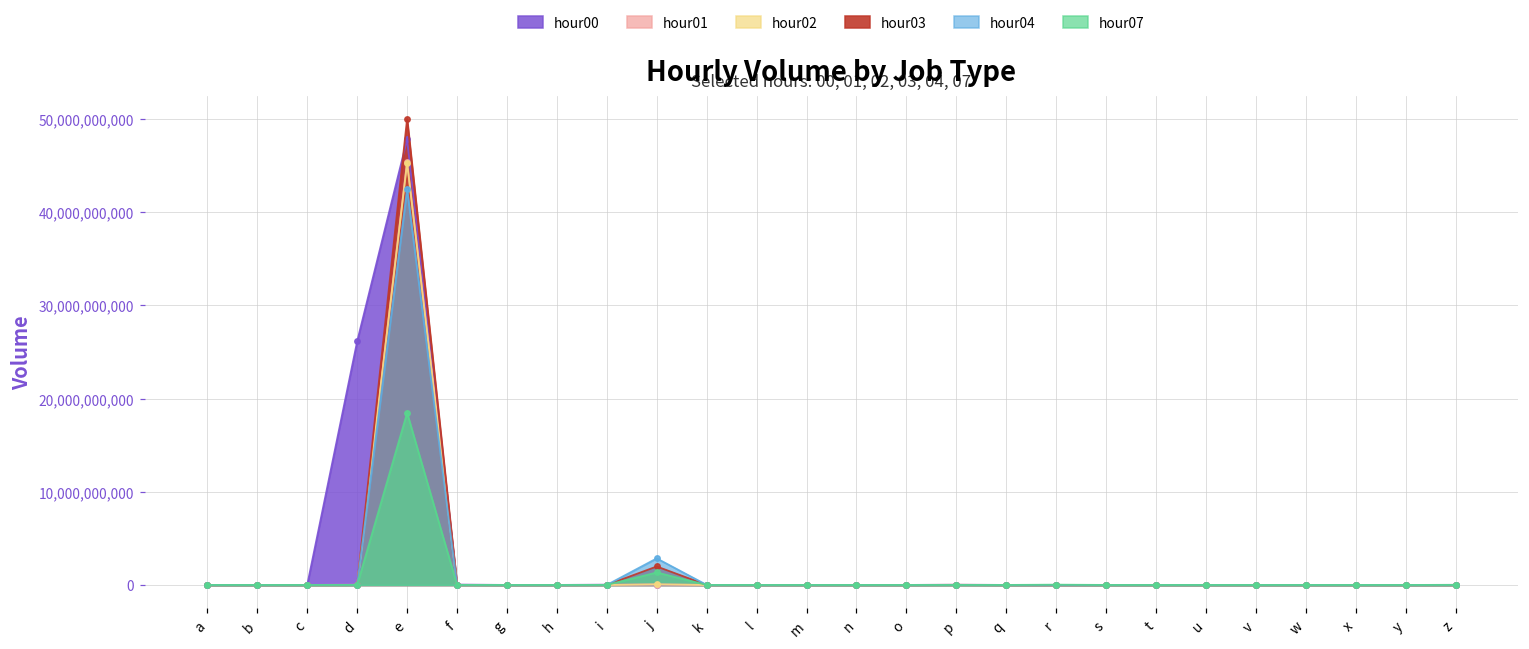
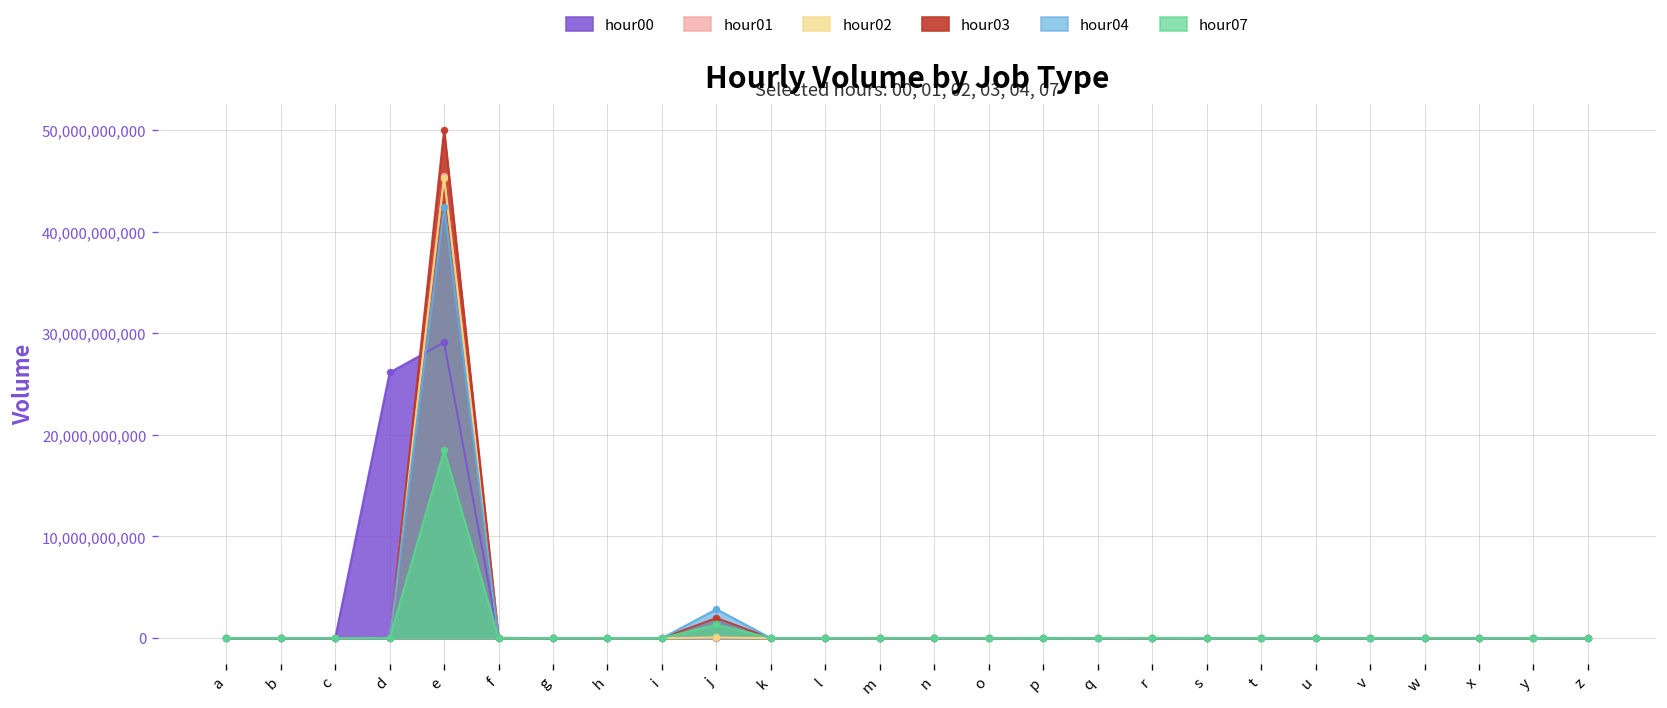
hour00, e: 48,000,000,000 -> 29,000,000,000
